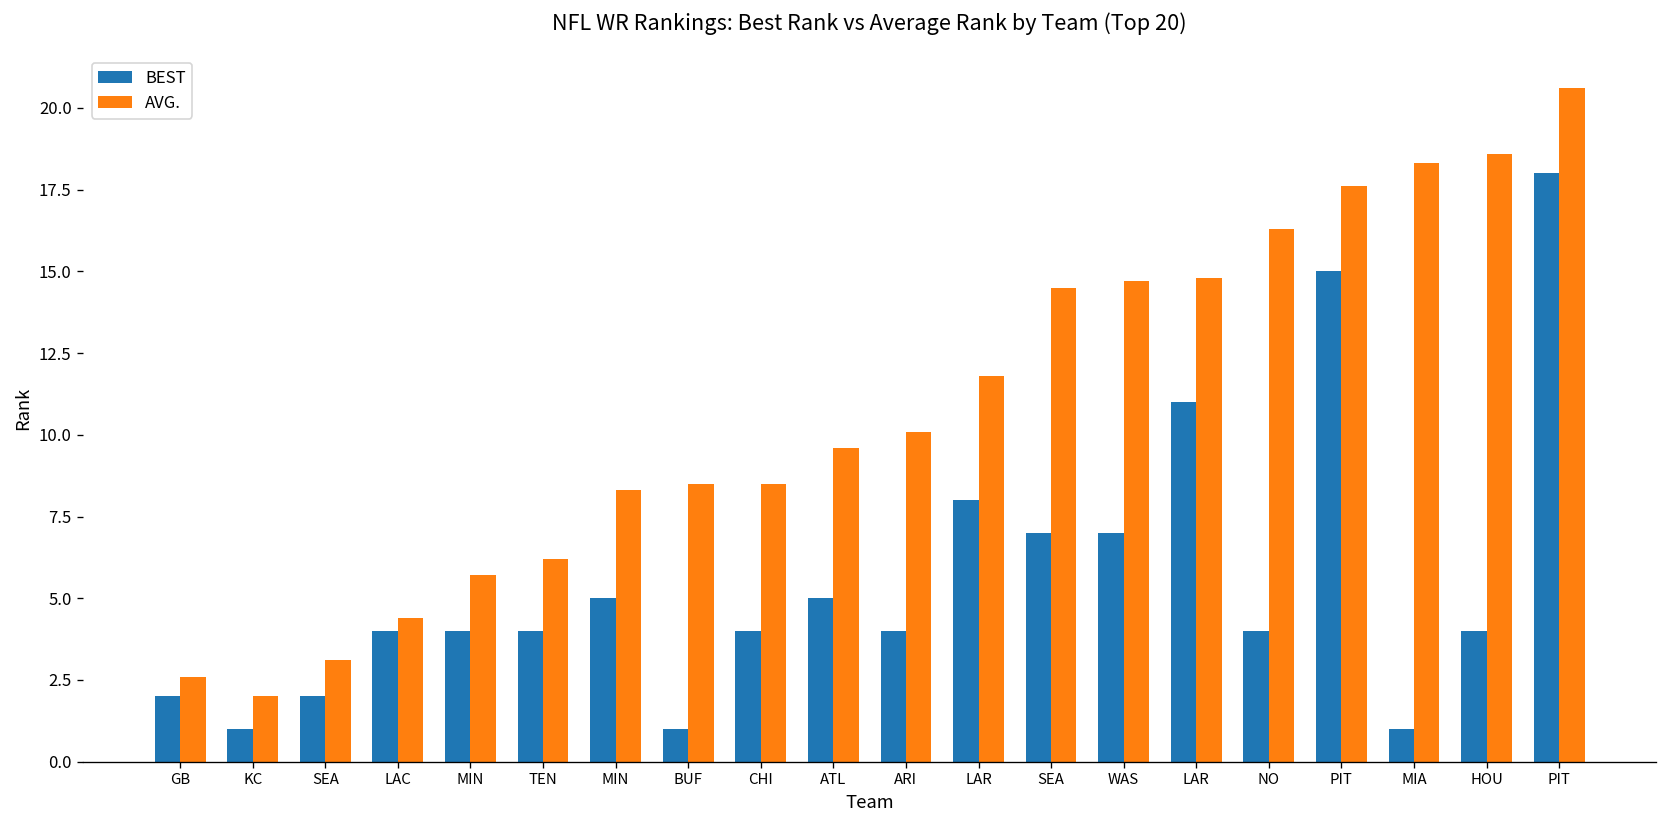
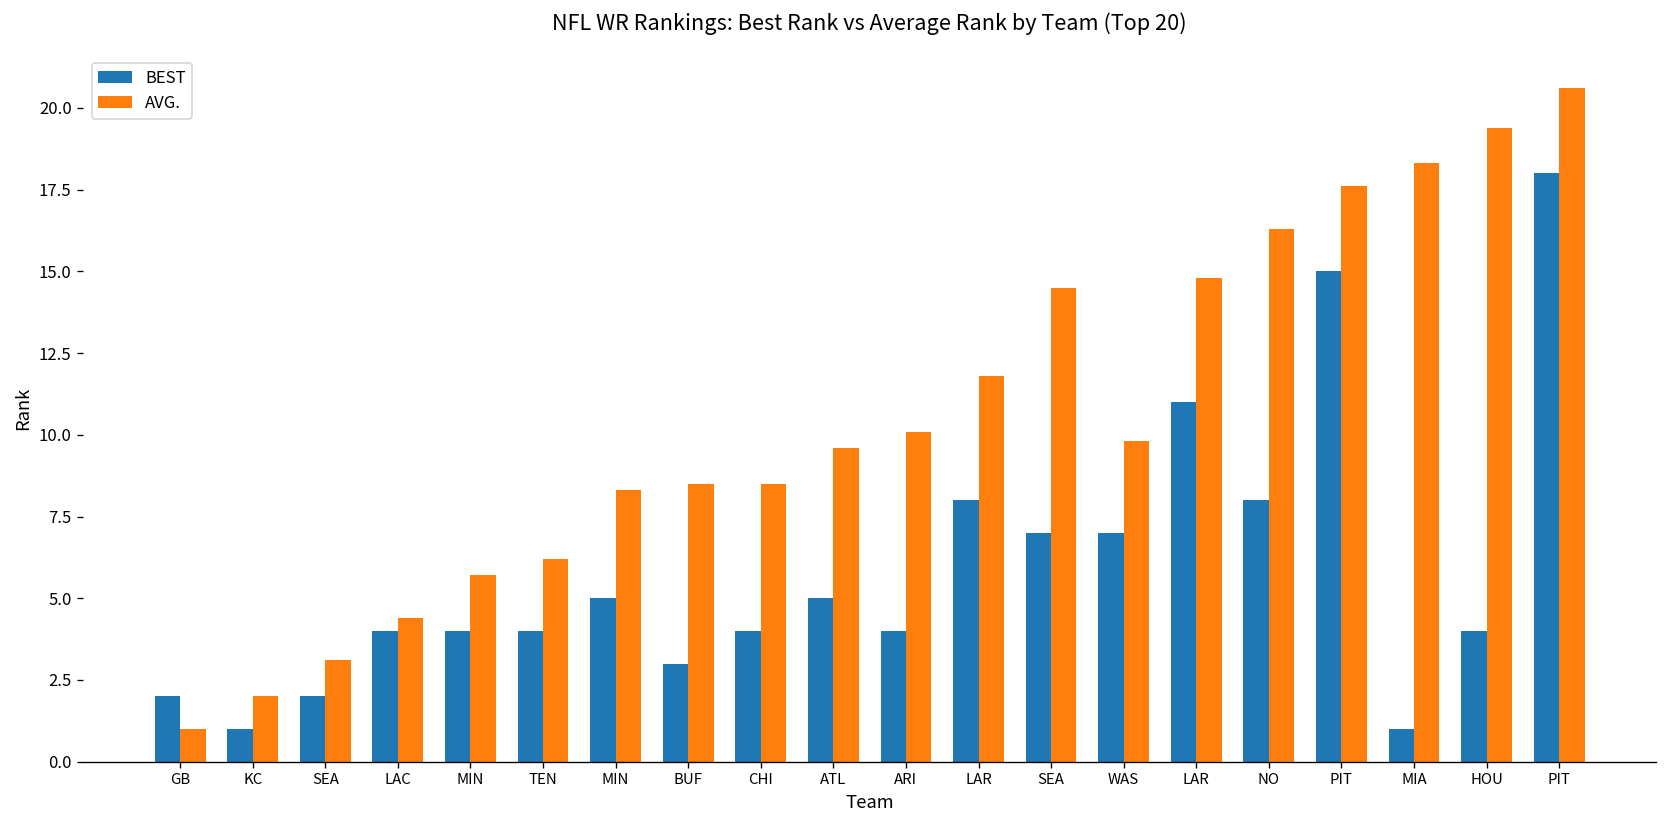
AVG., GB: 2.6 -> 1.0
BEST, BUF: 1 -> 3
AVG., WAS: 14.7 -> 9.8
BEST, NO: 4 -> 8
AVG., HOU: 18.6 -> 19.4
